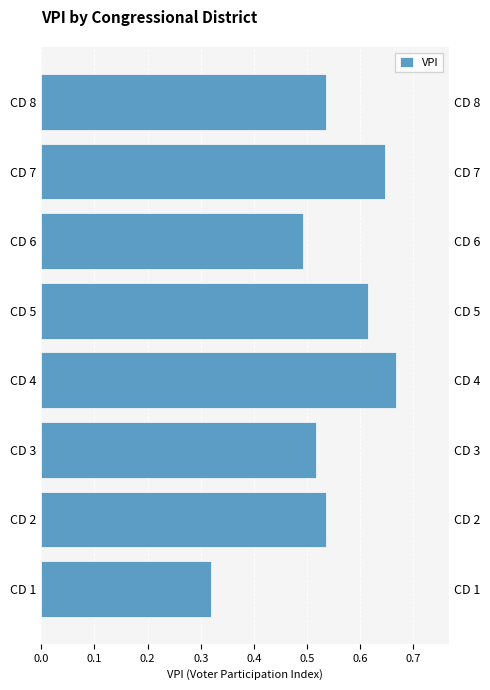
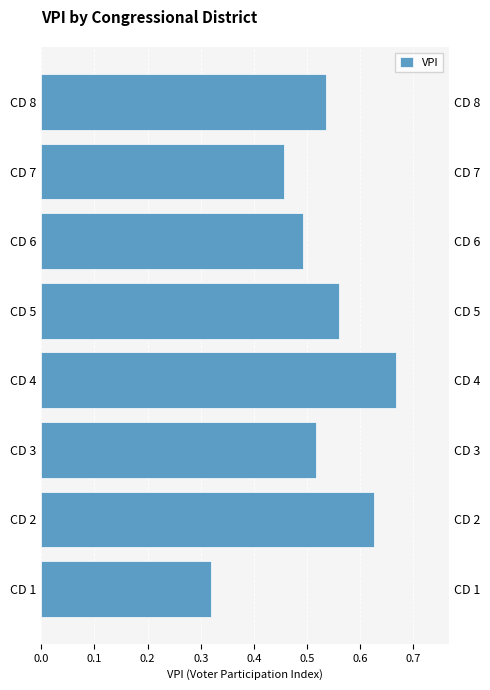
CD 7: 0.65 -> 0.46
CD 5: 0.62 -> 0.56
CD 2: 0.54 -> 0.63
